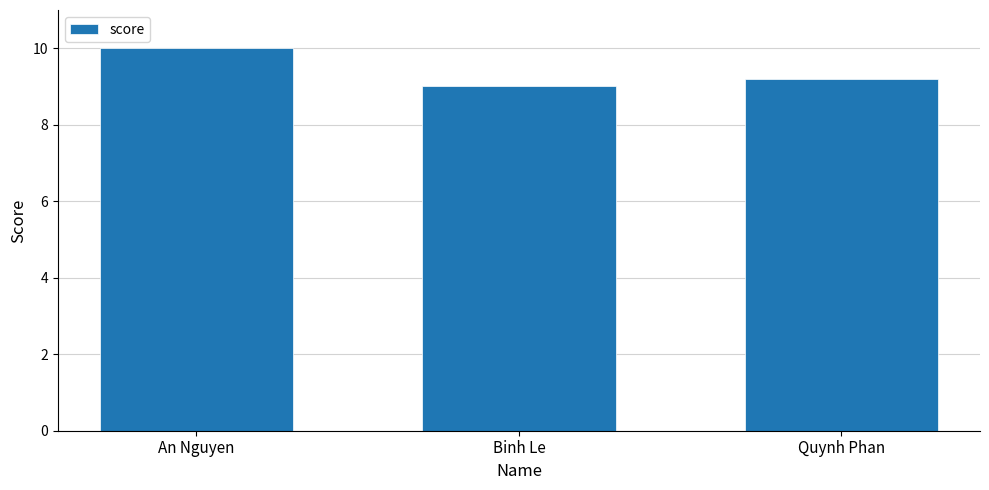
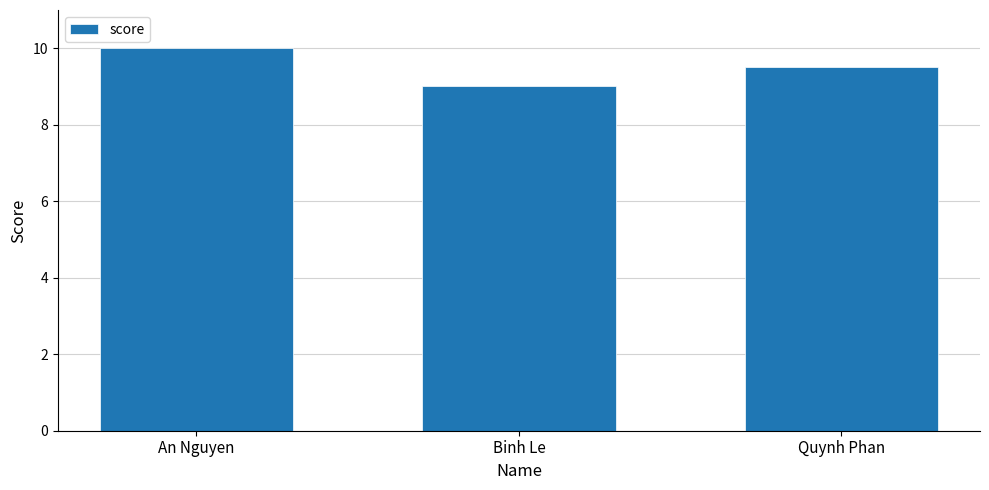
Quynh Phan: 9.2 -> 9.5
